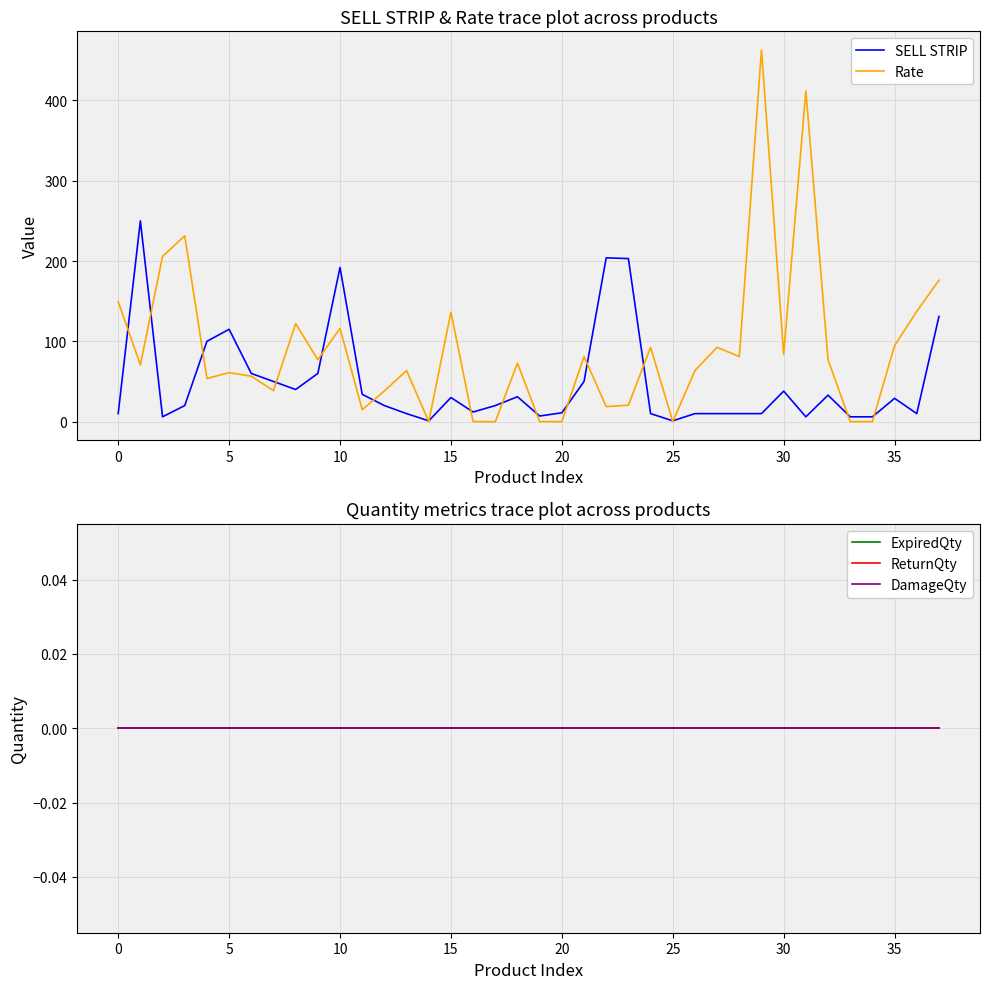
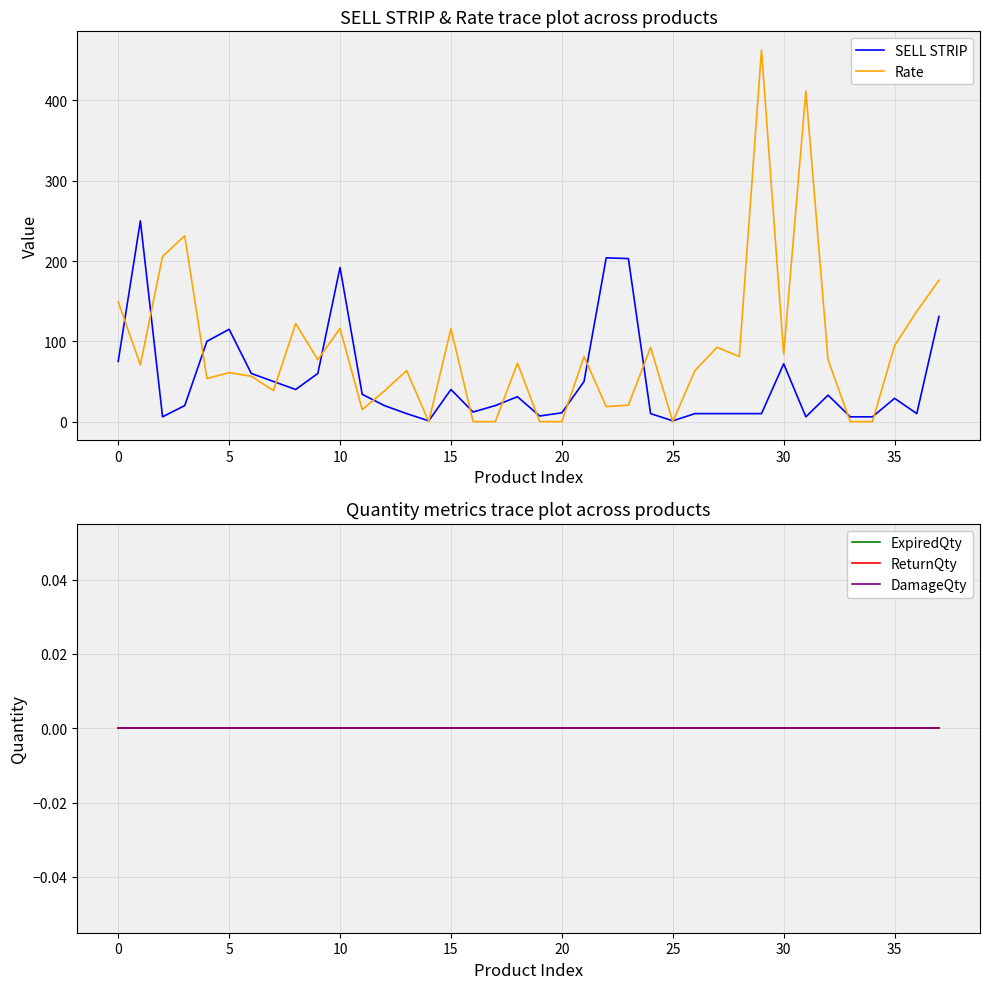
SELL STRIP & Rate trace plot across products, SELL STRIP, 0: 10 -> 80
SELL STRIP & Rate trace plot across products, SELL STRIP, 15: 30 -> 40
SELL STRIP & Rate trace plot across products, Rate, 15: 140 -> 120
SELL STRIP & Rate trace plot across products, SELL STRIP, 30: 40 -> 70
